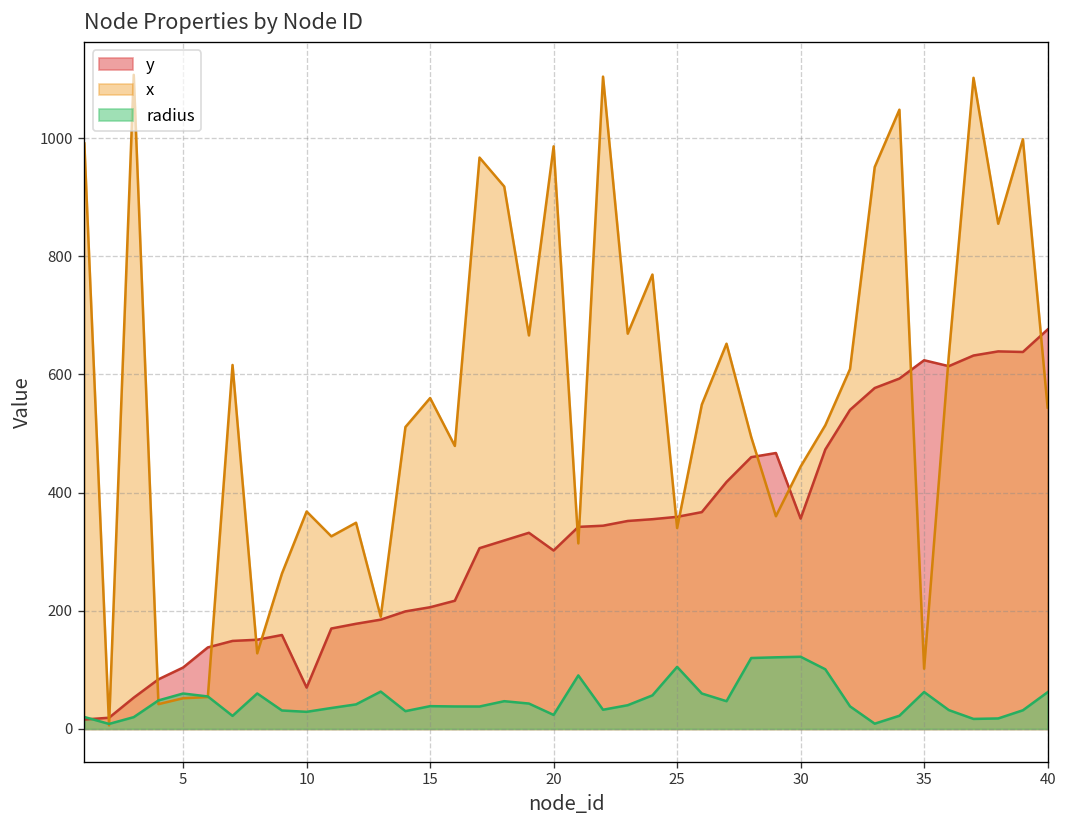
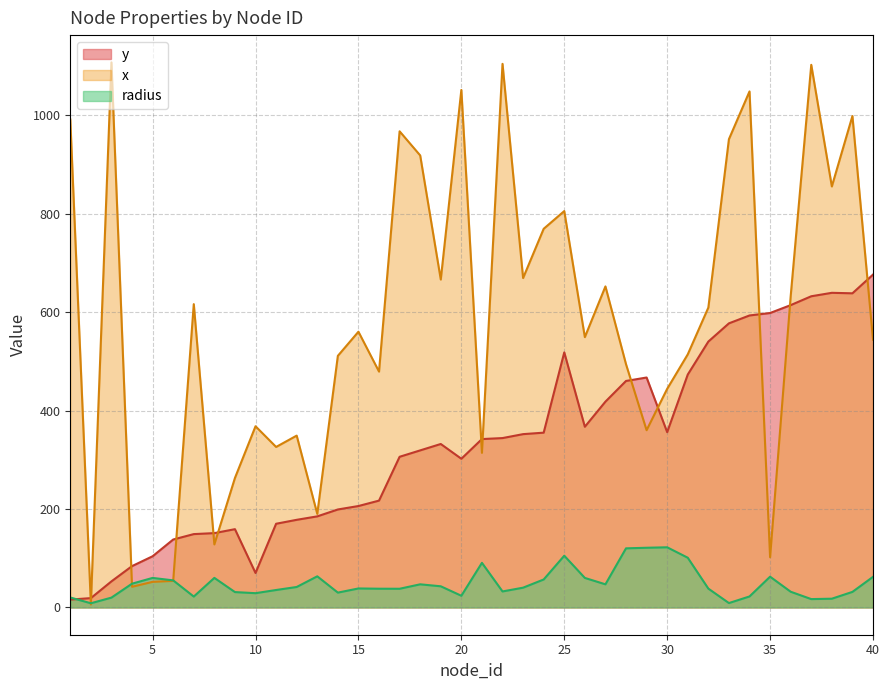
x, 20: 990 -> 1050
y, 25: 360 -> 520
x, 25: 340 -> 810
y, 35: 620 -> 600
